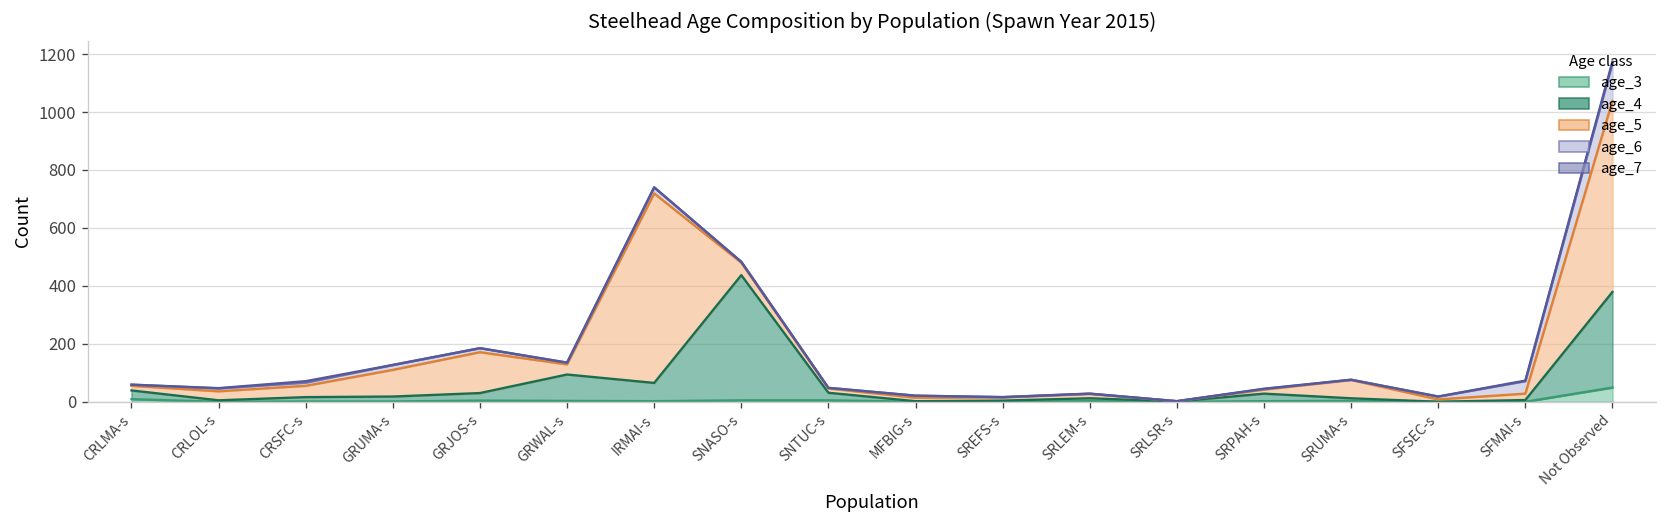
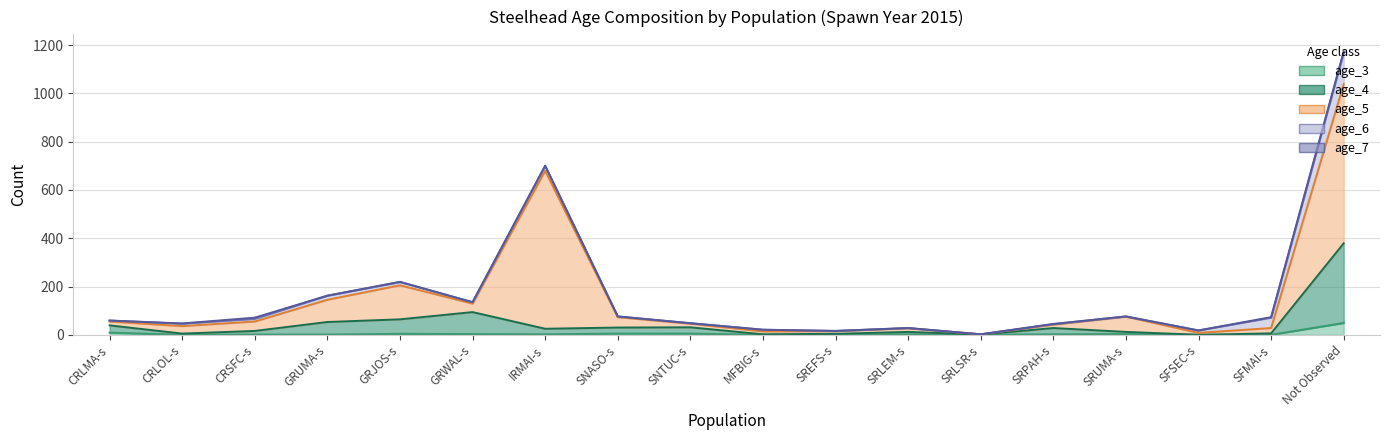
age_4, GRUMA-s: 20 -> 50
age_4, GRJOS-s: 30 -> 60
age_4, IRMAI-s: 60 -> 20
age_4, SNASO-s: 430 -> 30
